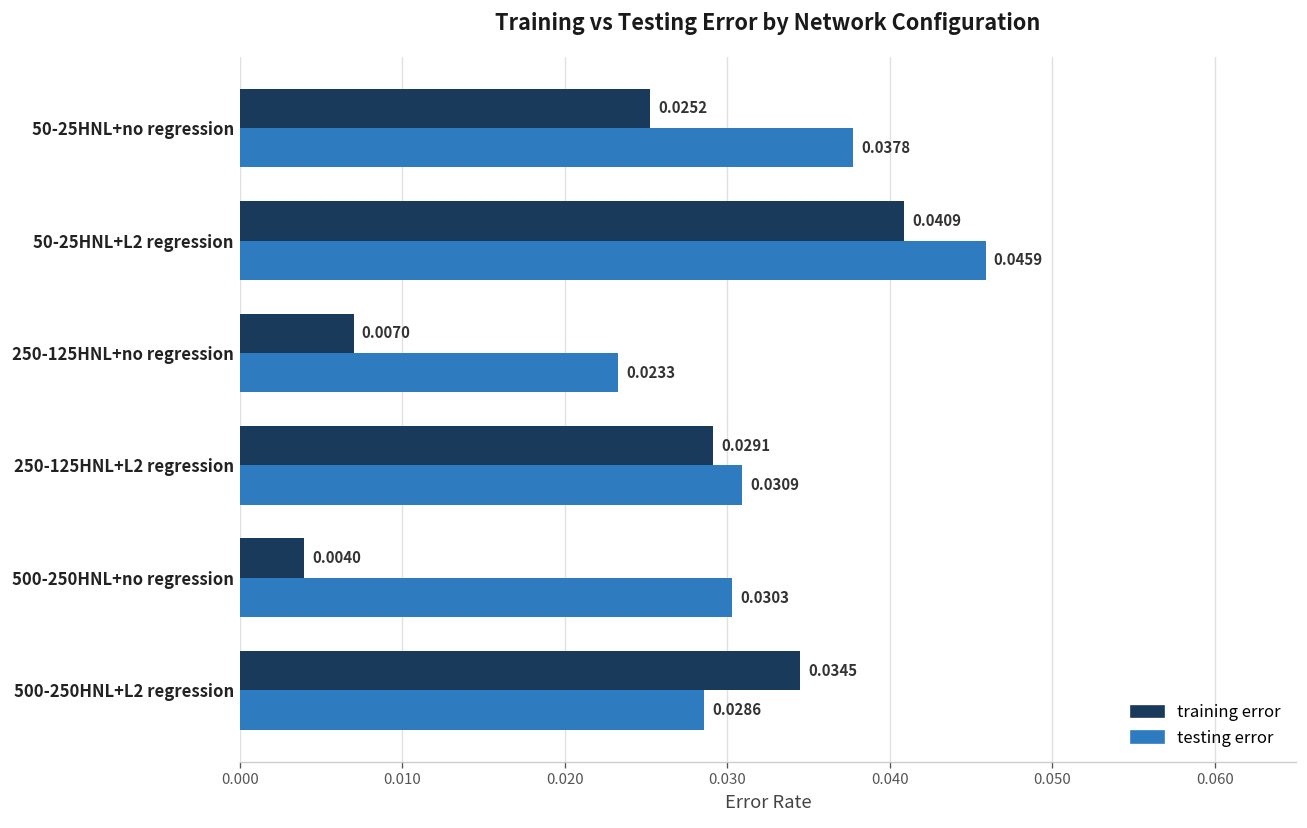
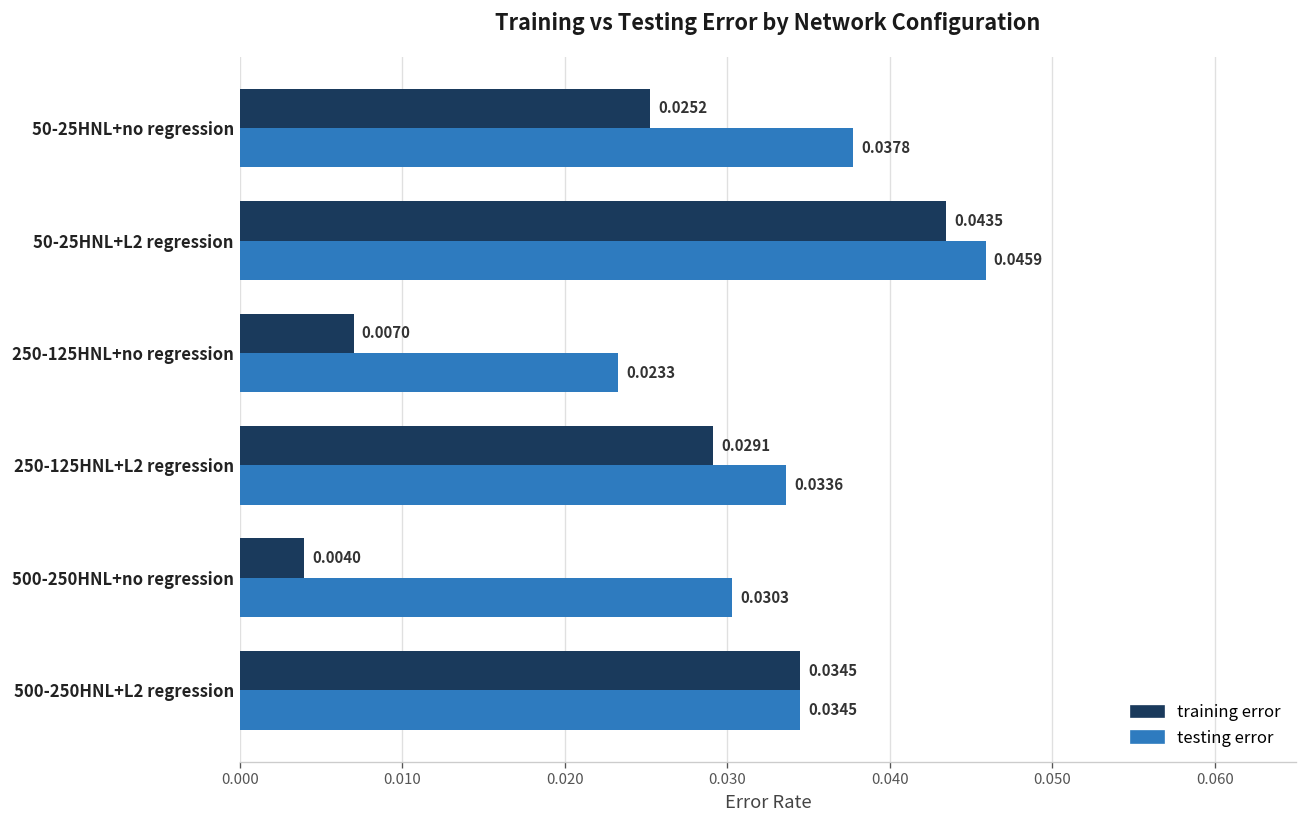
training error, 50-25HNL+L2 regression: 0.0409 -> 0.0435
testing error, 250-125HNL+L2 regression: 0.0309 -> 0.0336
testing error, 500-250HNL+L2 regression: 0.0286 -> 0.0345
